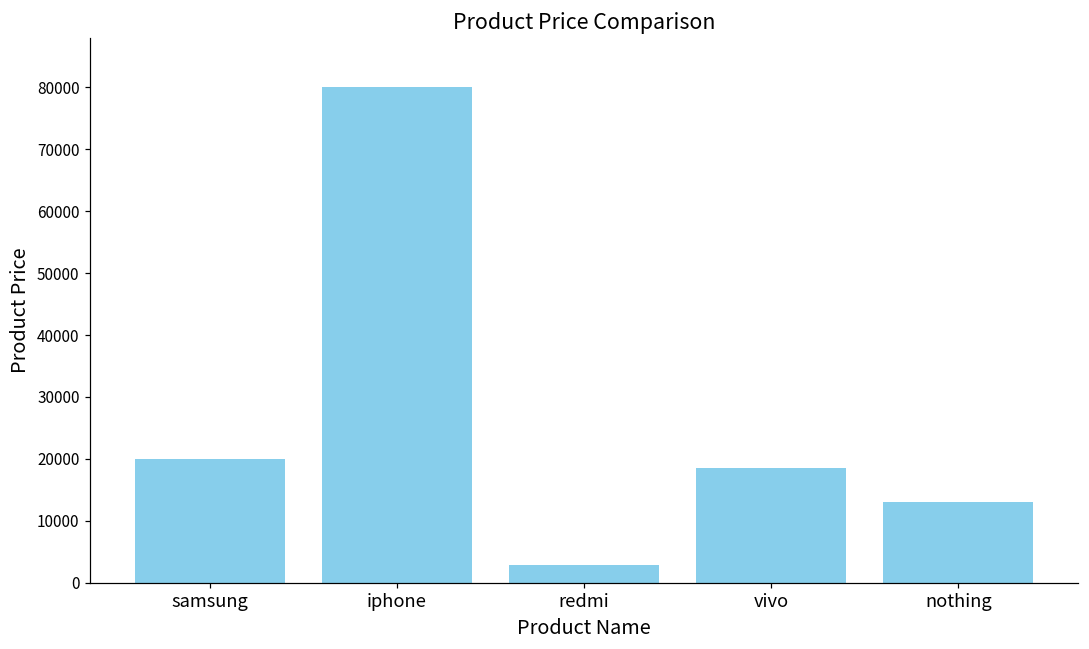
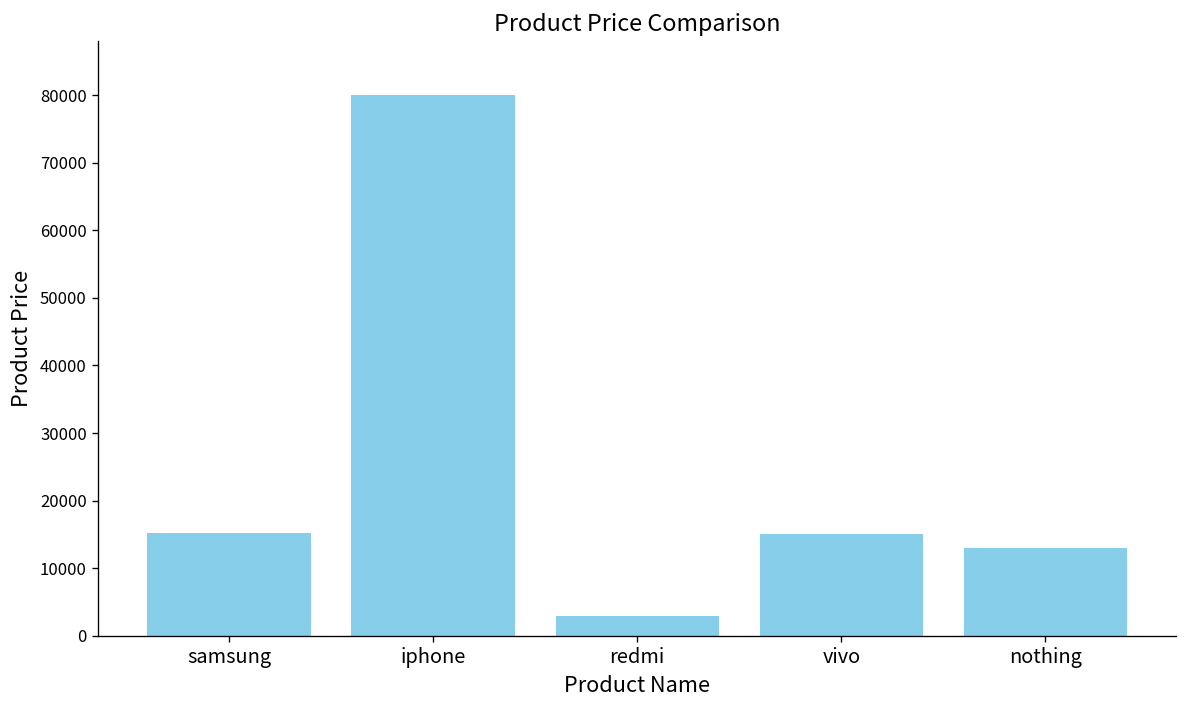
samsung: 20000 -> 15000
vivo: 19000 -> 15000
